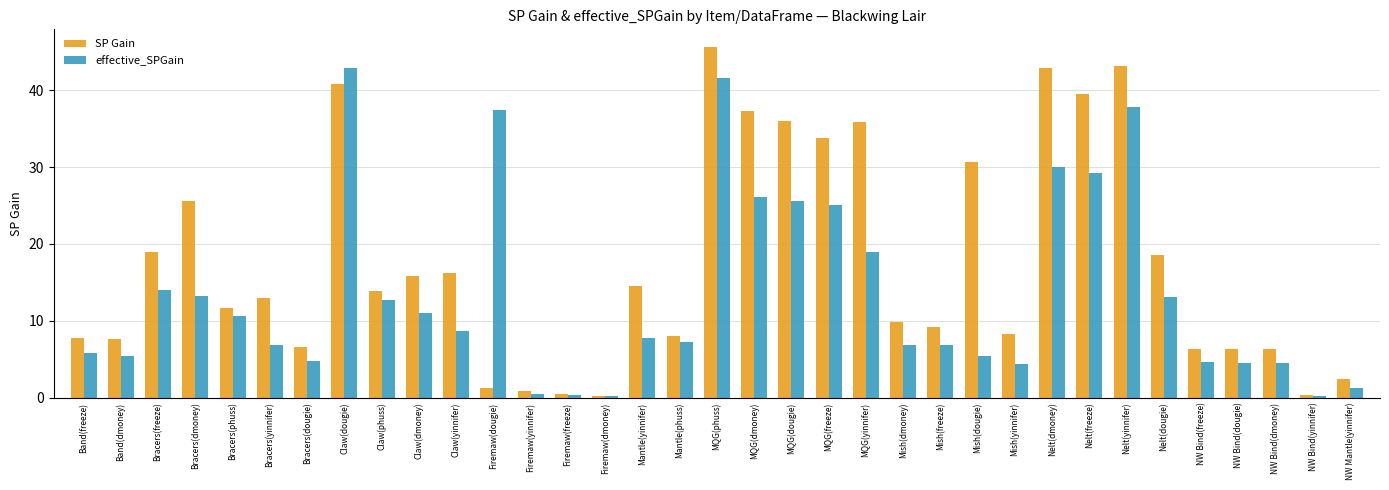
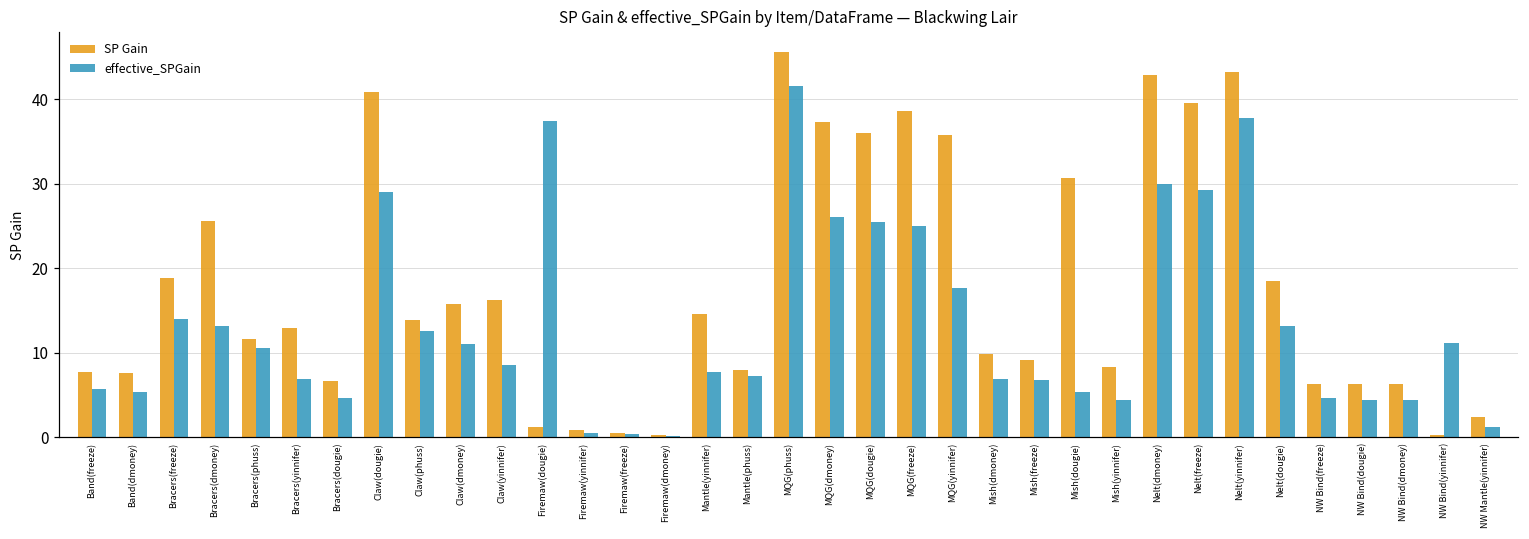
effective_SPGain, Claw(dougie): 43 -> 29
SP Gain, MQG(freeze): 34 -> 39
effective_SPGain, MQG(yinnifer): 19 -> 18
effective_SPGain, NW Bind(yinnifer): 0 -> 11
